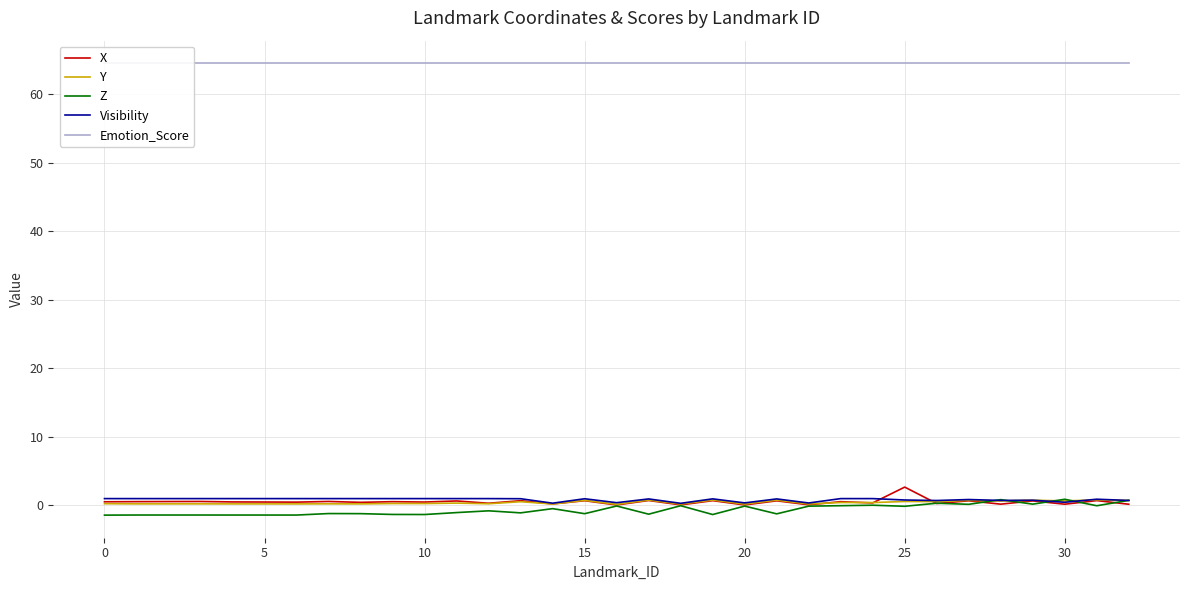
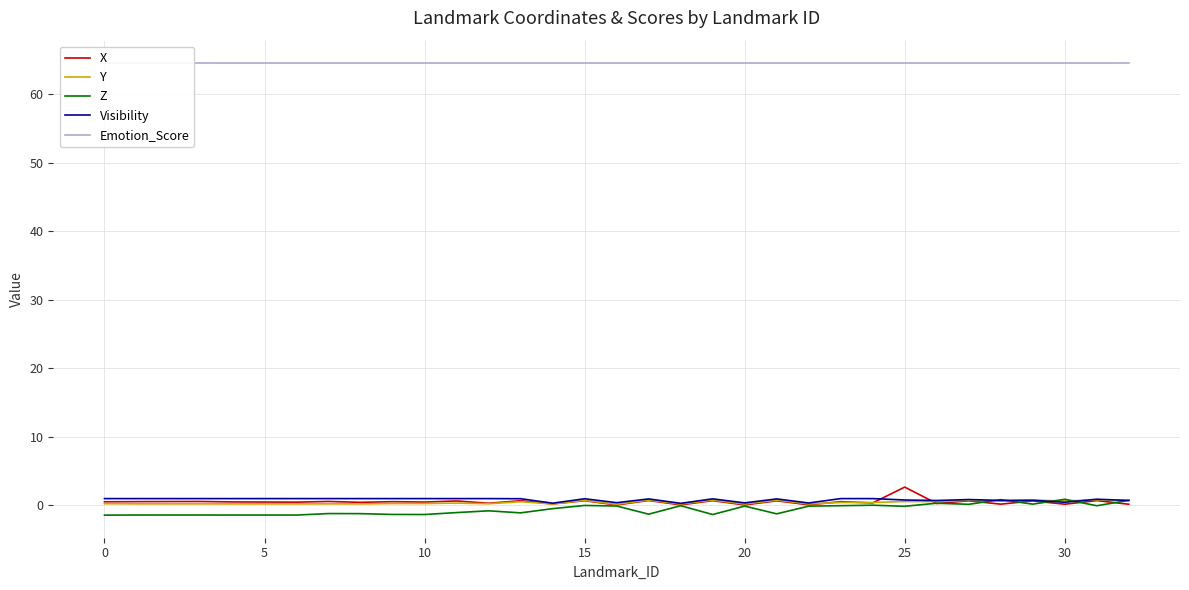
Z, 15: -1 -> 0
